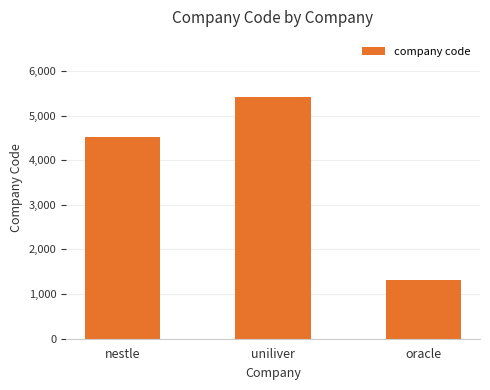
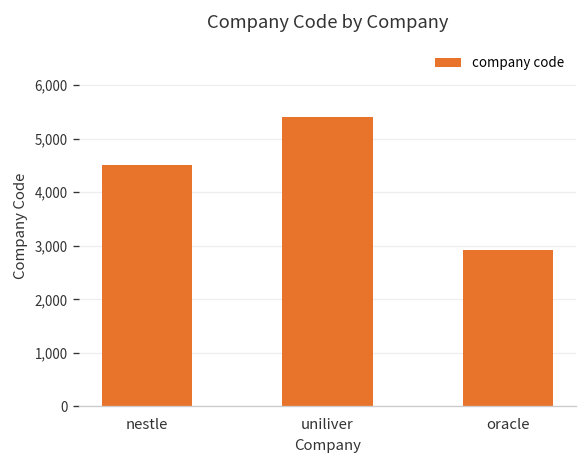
oracle: 1,300 -> 2,900
